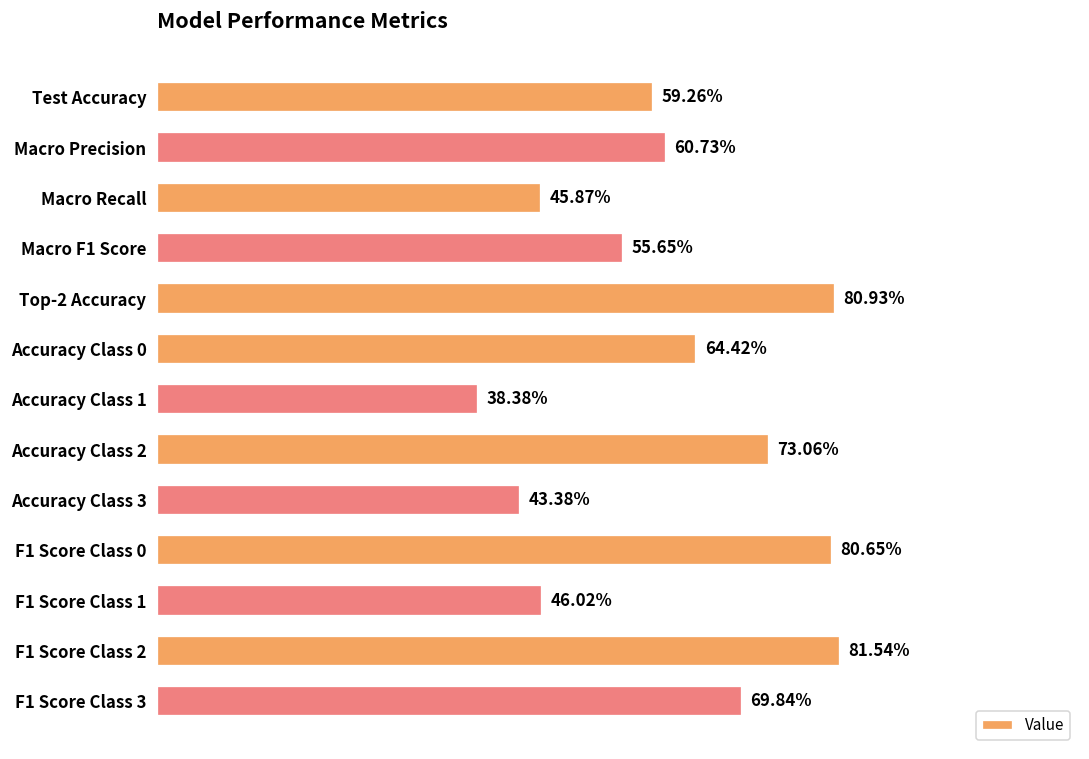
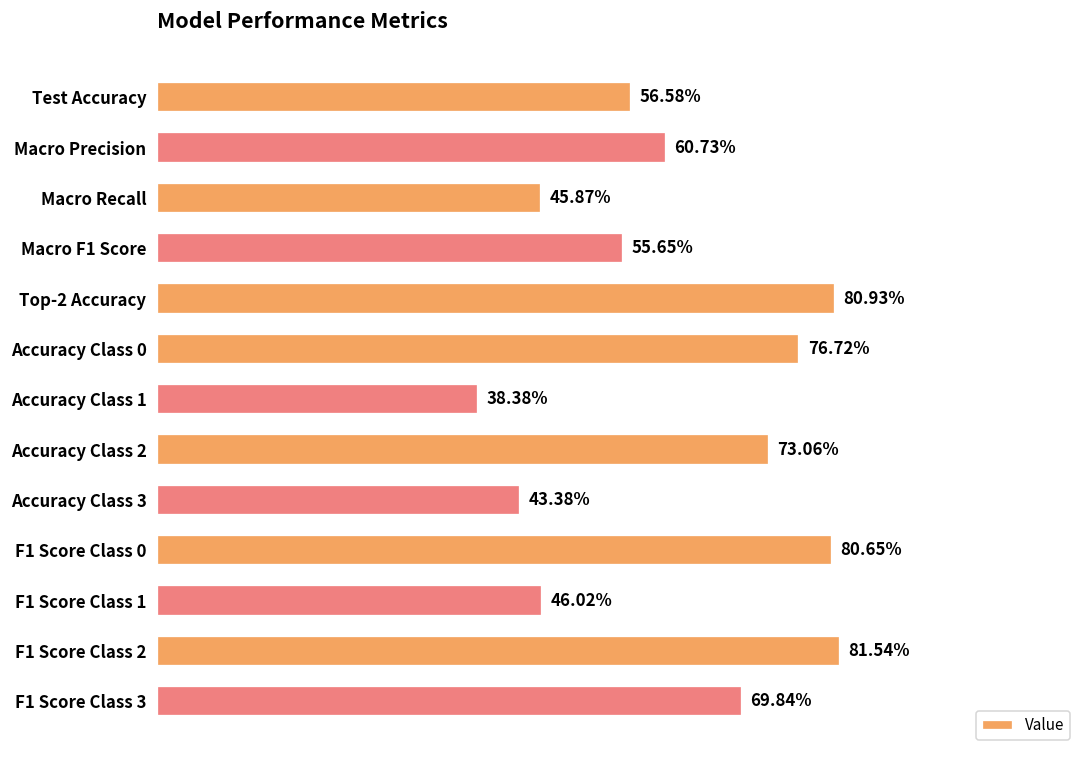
Test Accuracy: 59.26% -> 56.58%
Accuracy Class 0: 64.42% -> 76.72%
